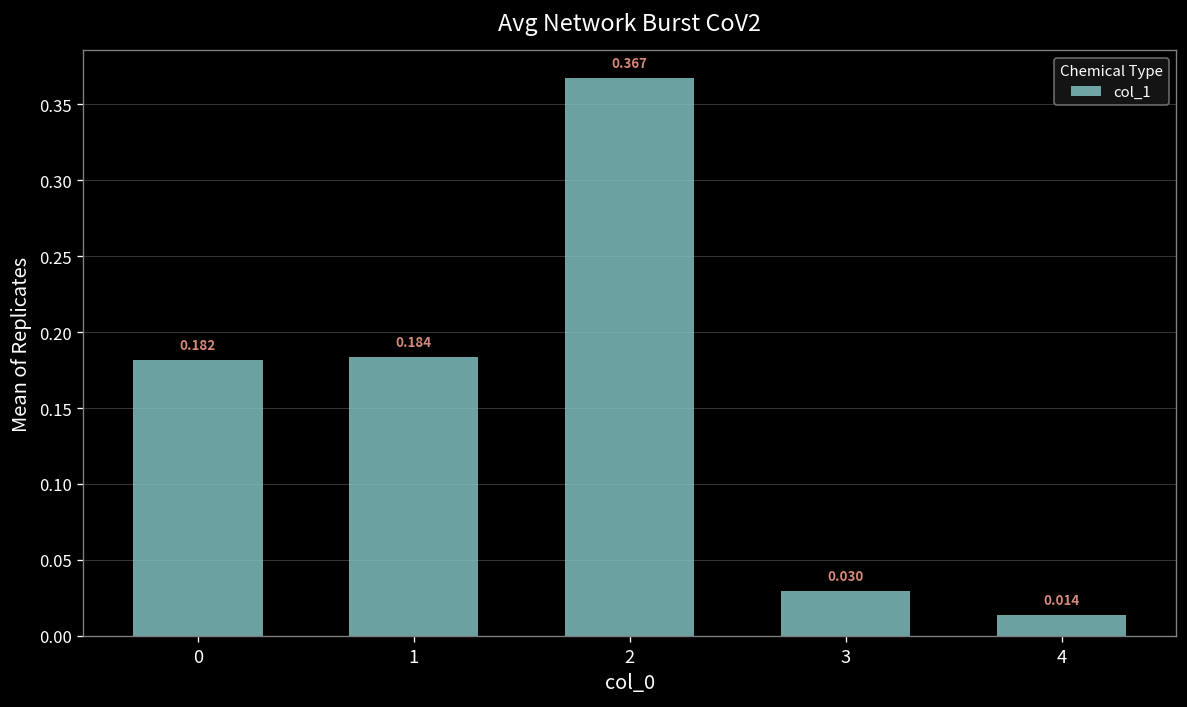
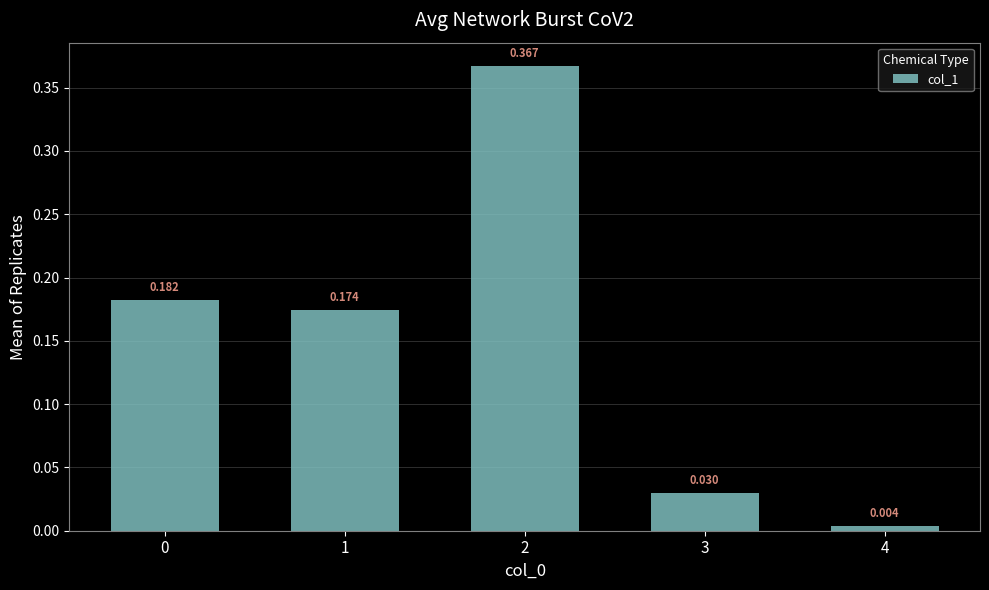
1: 0.184 -> 0.174
4: 0.014 -> 0.004
